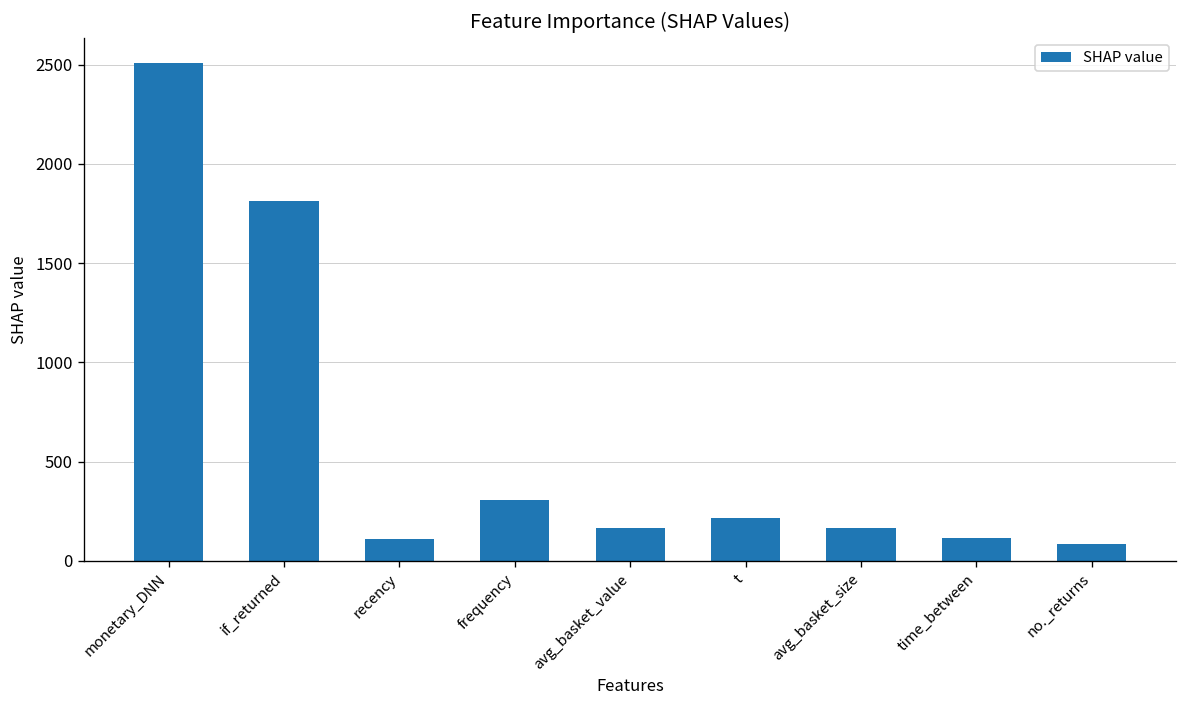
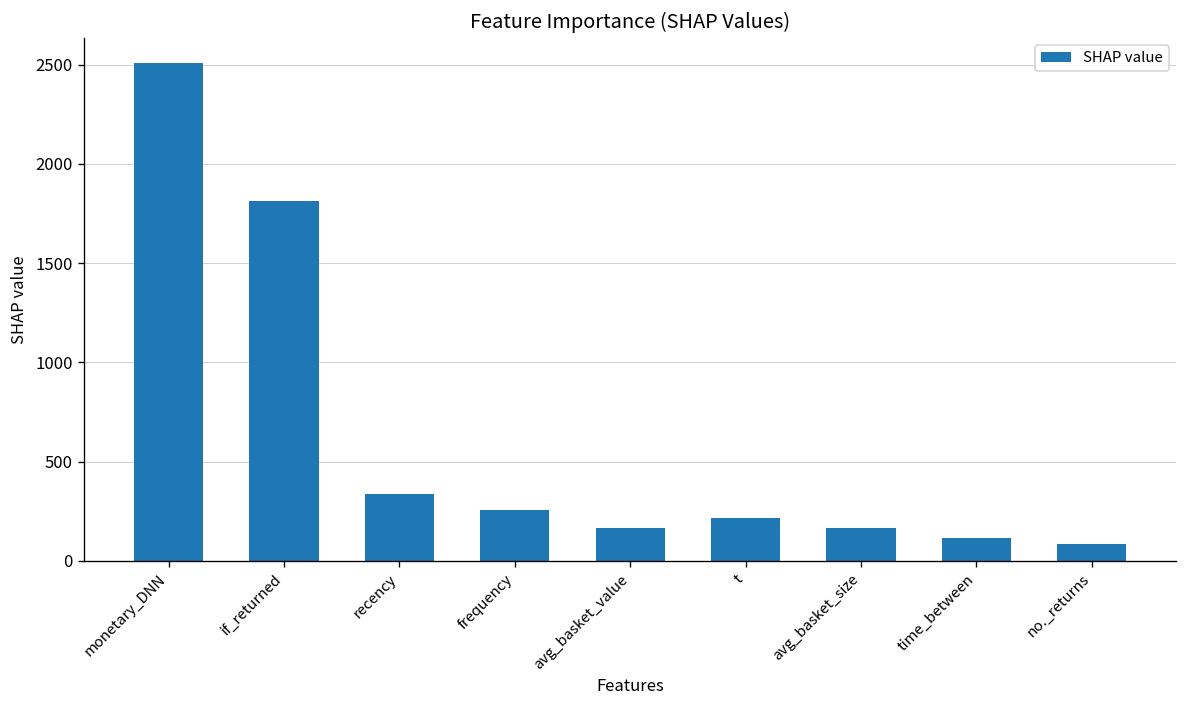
recency: 110 -> 330
frequency: 310 -> 250
